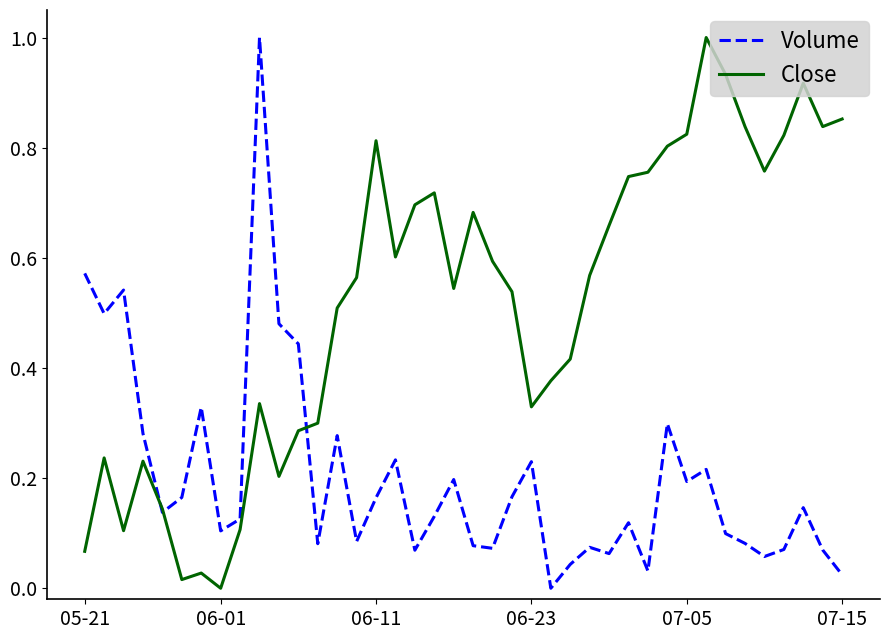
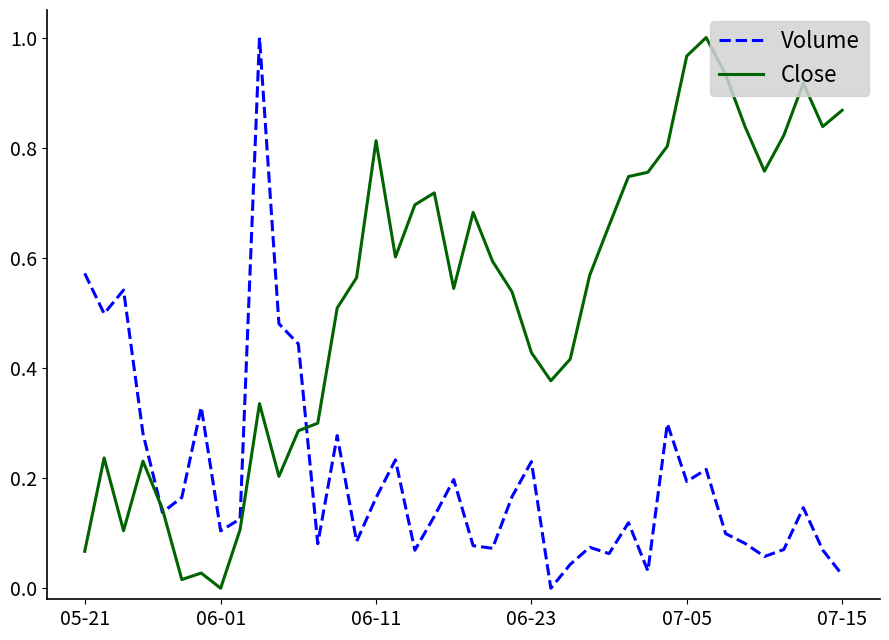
Close, 06-23: 0.33 -> 0.43
Close, 07-05: 0.82 -> 0.97
Close, 07-15: 0.85 -> 0.87
